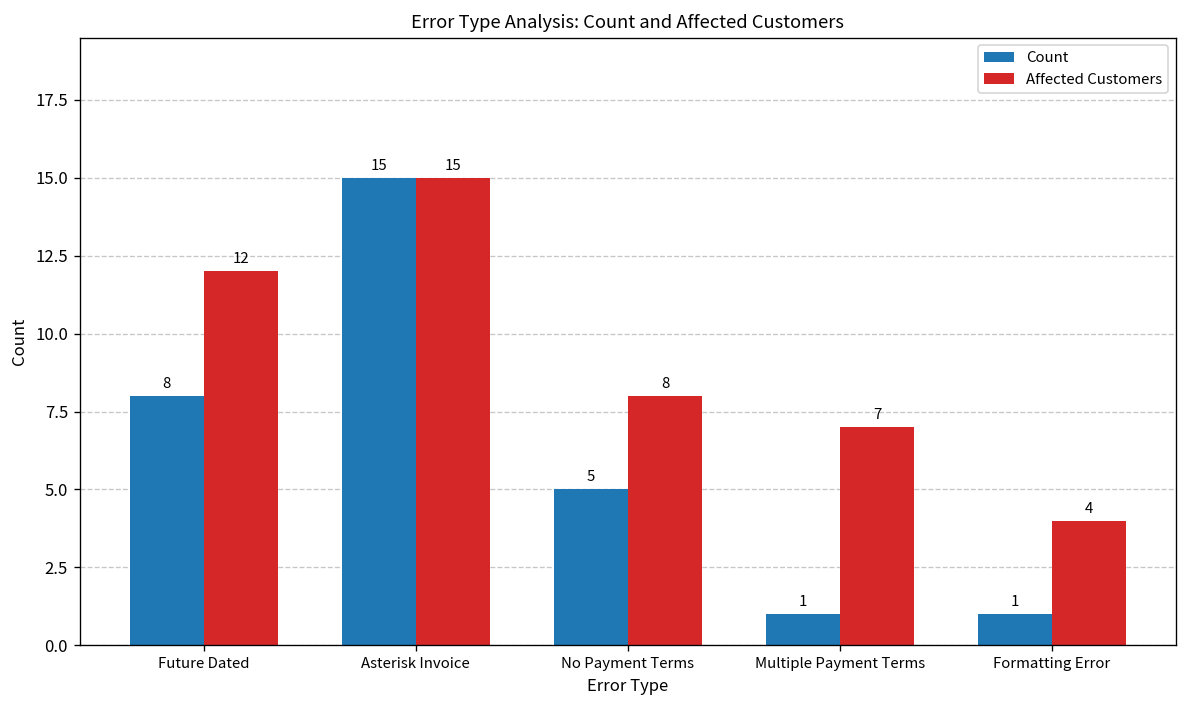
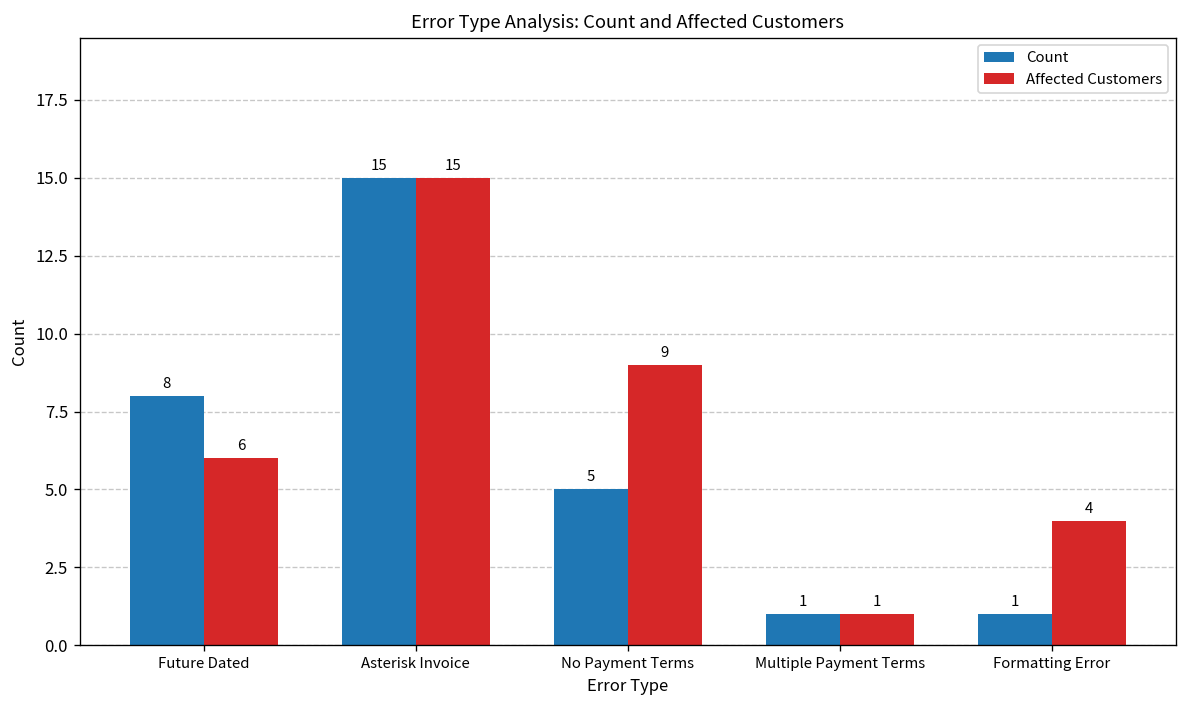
Affected Customers, Future Dated: 12 -> 6
Affected Customers, No Payment Terms: 8 -> 9
Affected Customers, Multiple Payment Terms: 7 -> 1
